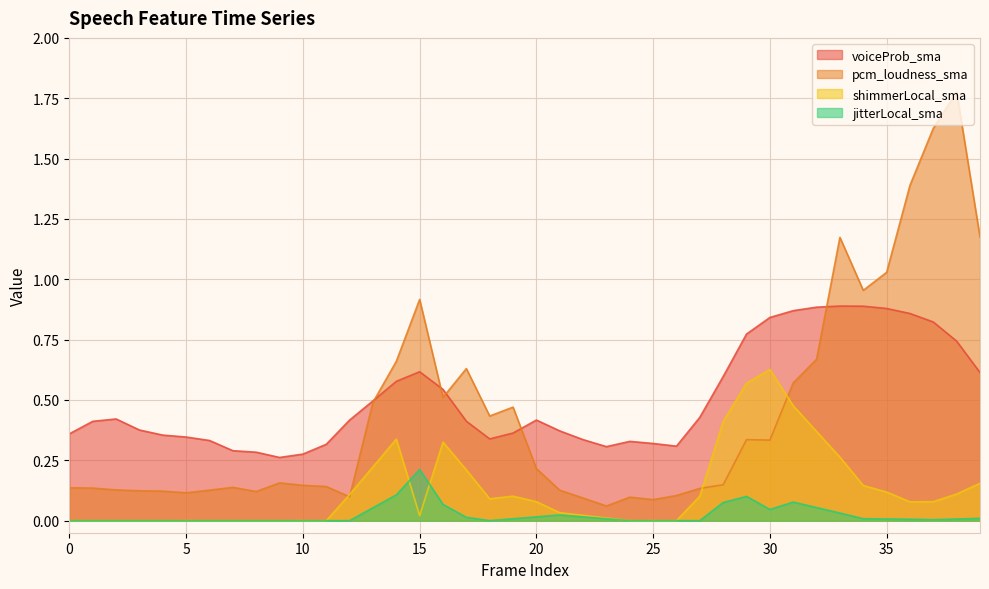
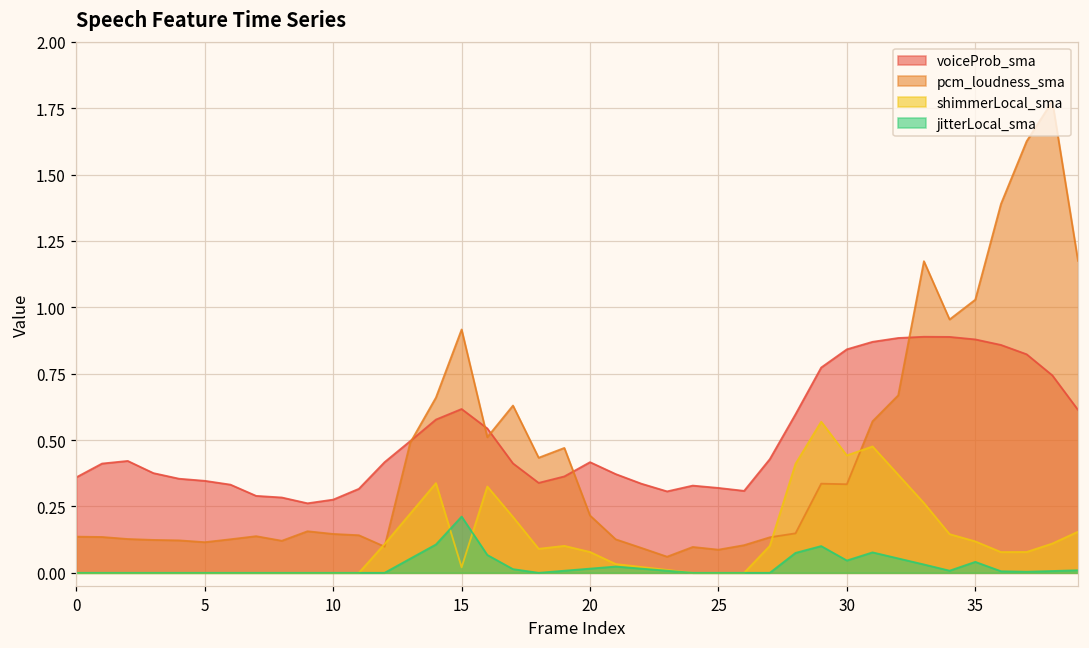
shimmerLocal_sma, 30: 0.63 -> 0.44
jitterLocal_sma, 35: 0.01 -> 0.04
